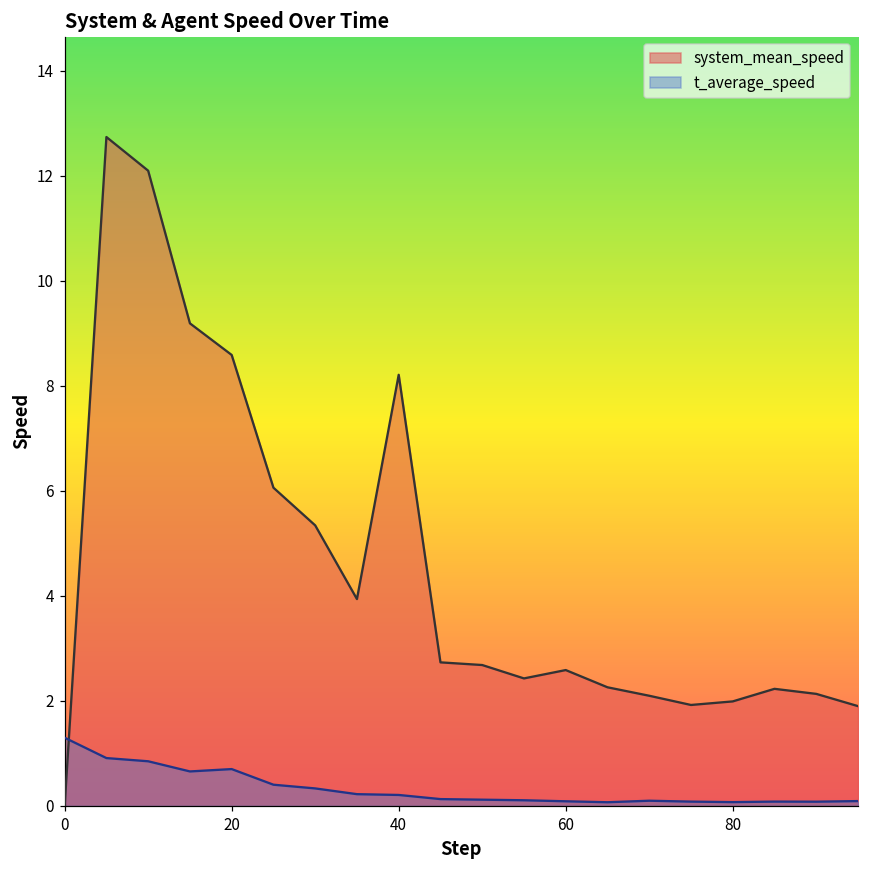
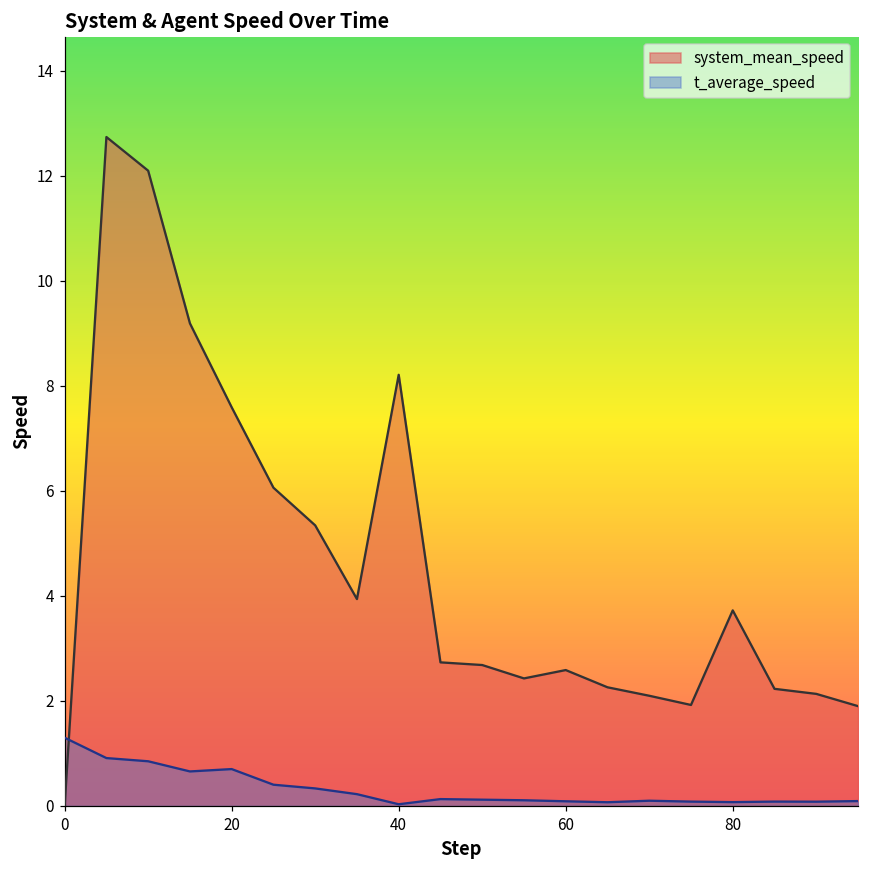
system_mean_speed, 20: 8.6 -> 7.6
t_average_speed, 40: 0.2 -> 0.0
system_mean_speed, 80: 2.0 -> 3.7
